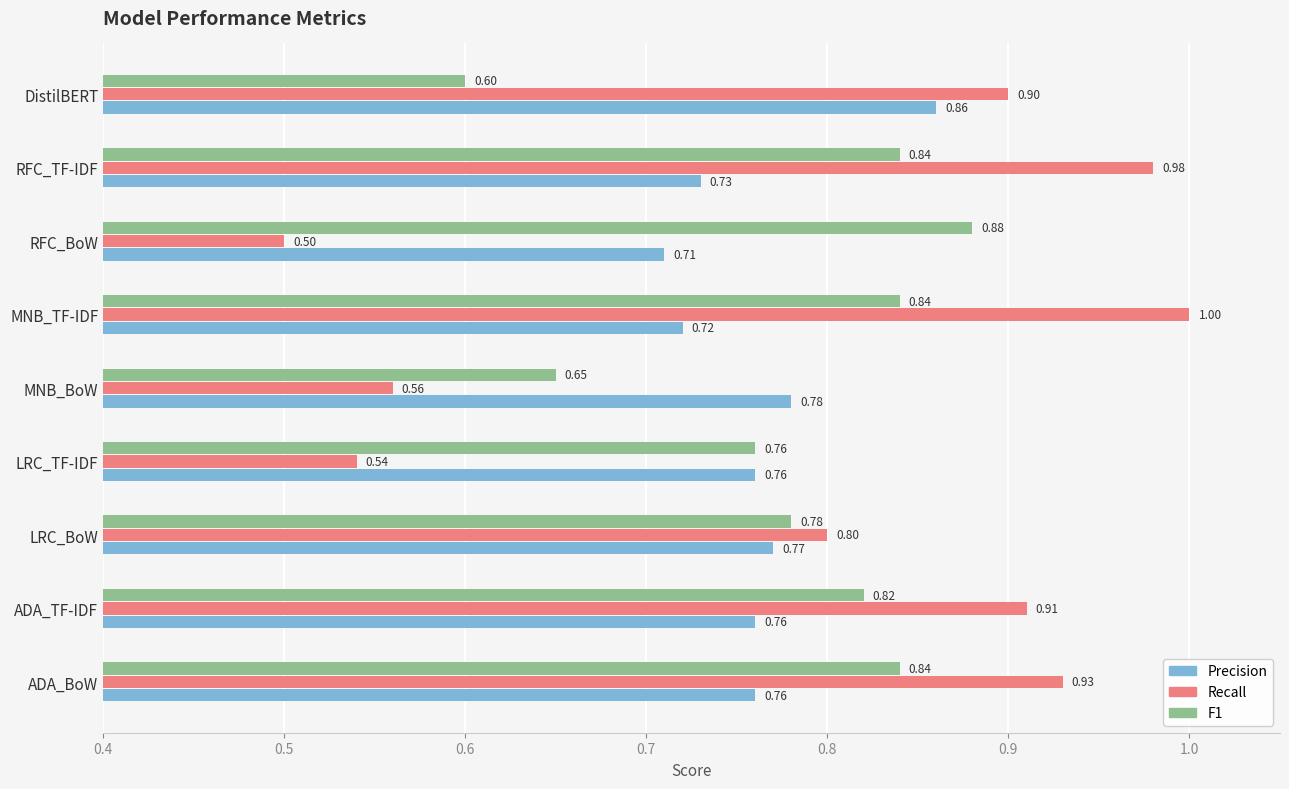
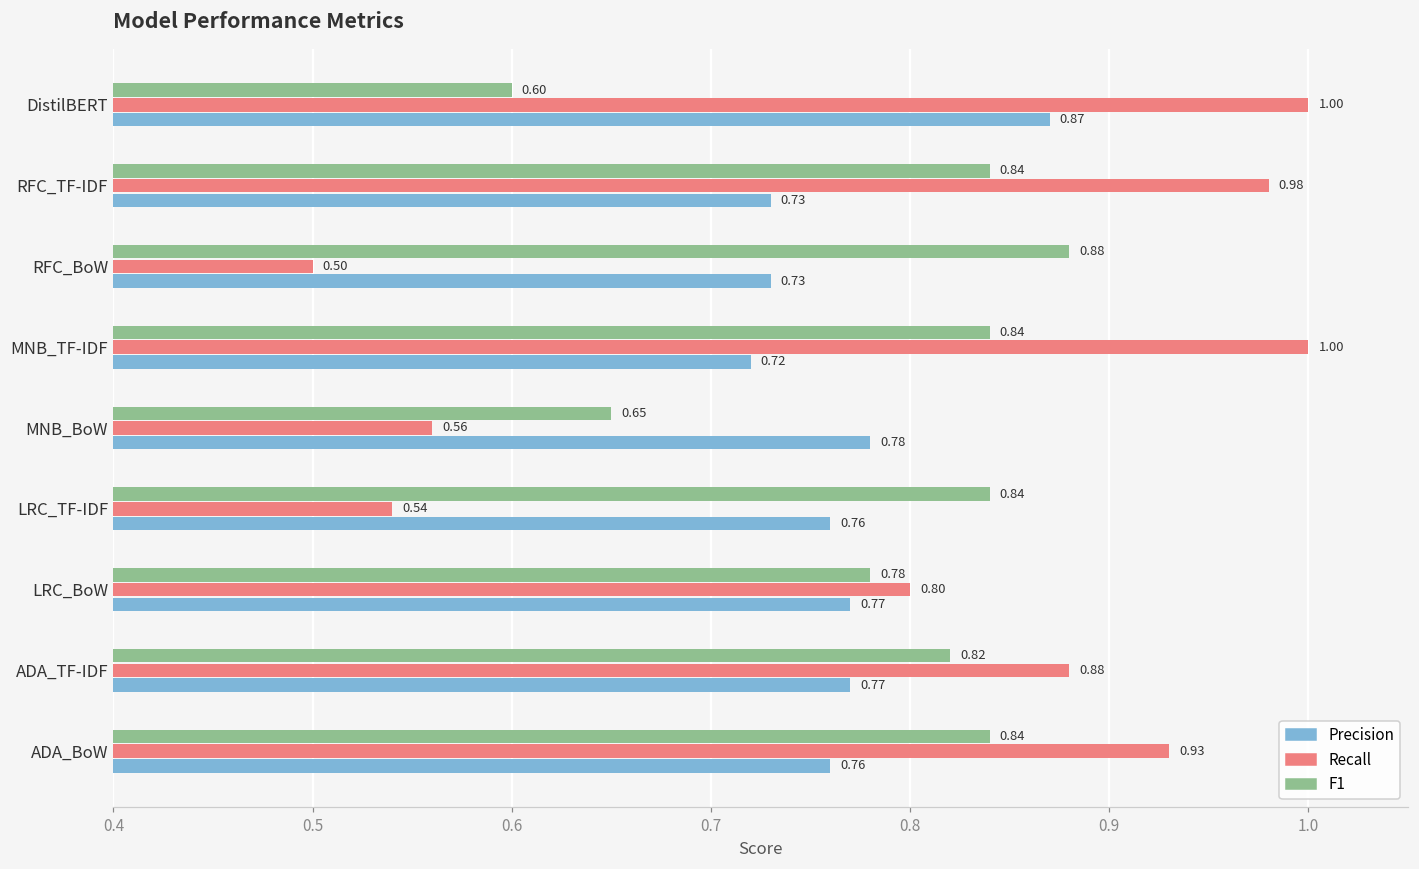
Recall, DistilBERT: 0.90 -> 1.00
Precision, DistilBERT: 0.86 -> 0.87
Precision, RFC_BoW: 0.71 -> 0.73
F1, LRC_TF-IDF: 0.76 -> 0.84
Recall, ADA_TF-IDF: 0.91 -> 0.88
Precision, ADA_TF-IDF: 0.76 -> 0.77
